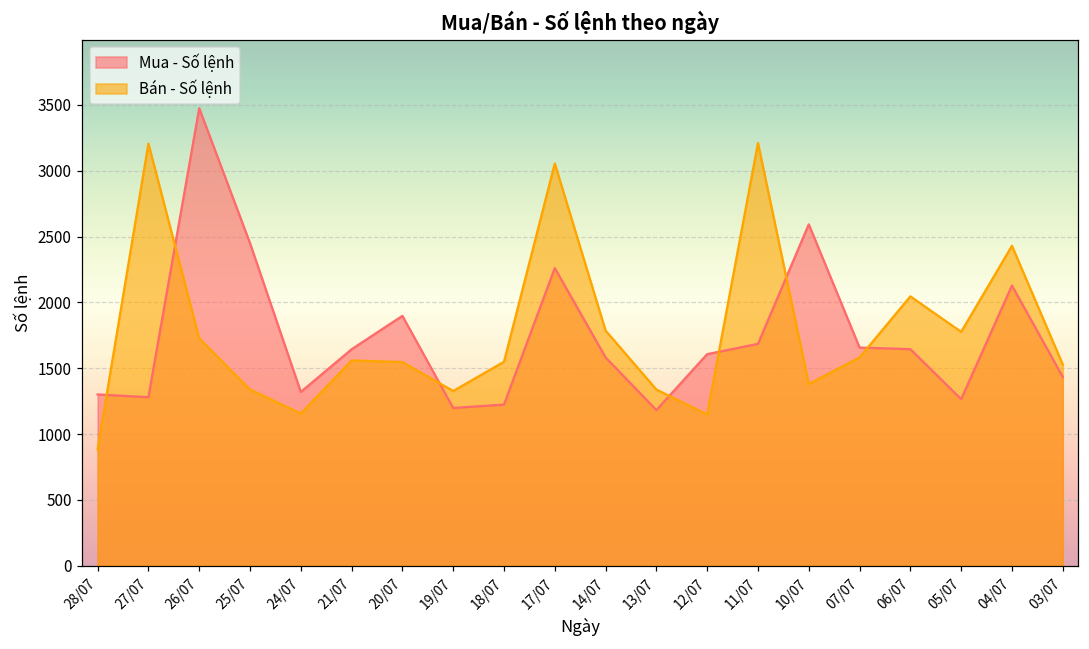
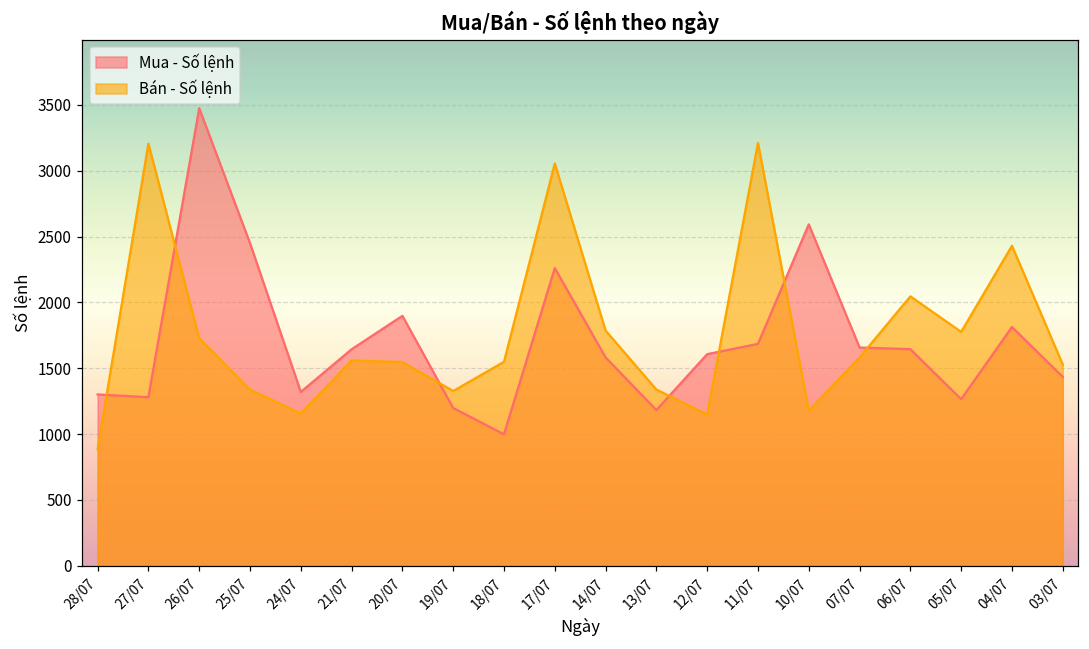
Mua - Số lệnh, 18/07: 1220 -> 1000
Bán - Số lệnh, 10/07: 1380 -> 1180
Mua - Số lệnh, 04/07: 2130 -> 1810
